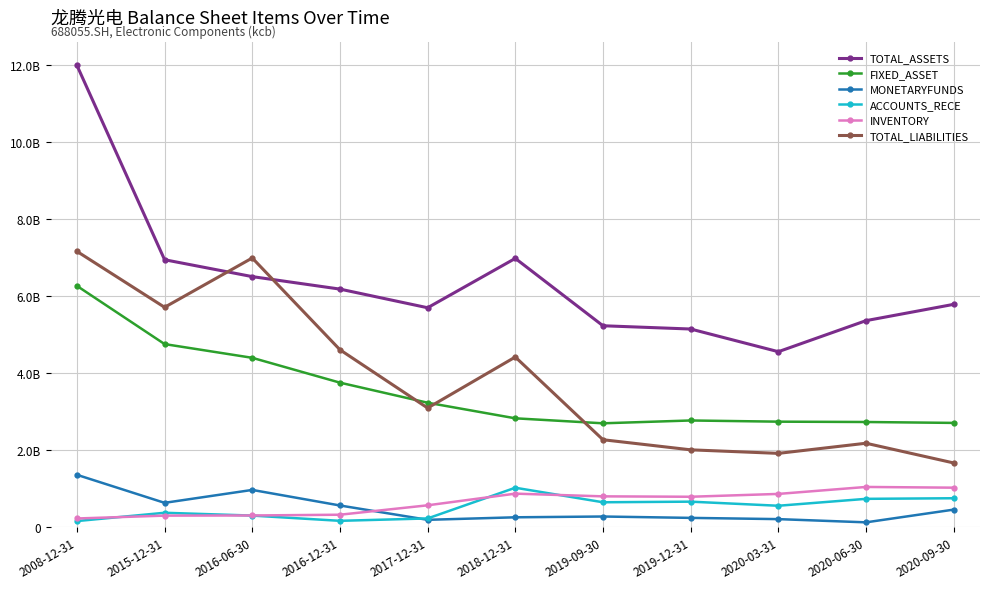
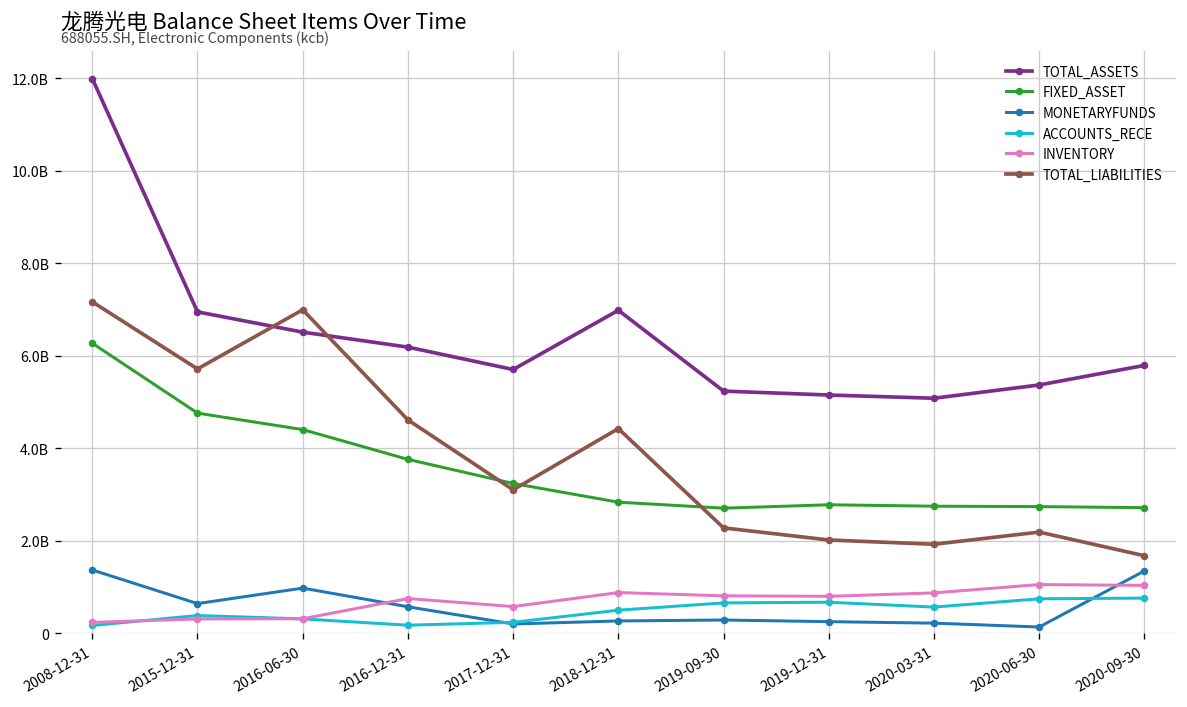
INVENTORY, 2016-12-31: 300000000 -> 700000000
ACCOUNTS_RECE, 2018-12-31: 1000000000 -> 500000000
TOTAL_ASSETS, 2020-03-31: 4600000000 -> 5100000000
MONETARYFUNDS, 2020-09-30: 500000000 -> 1300000000
